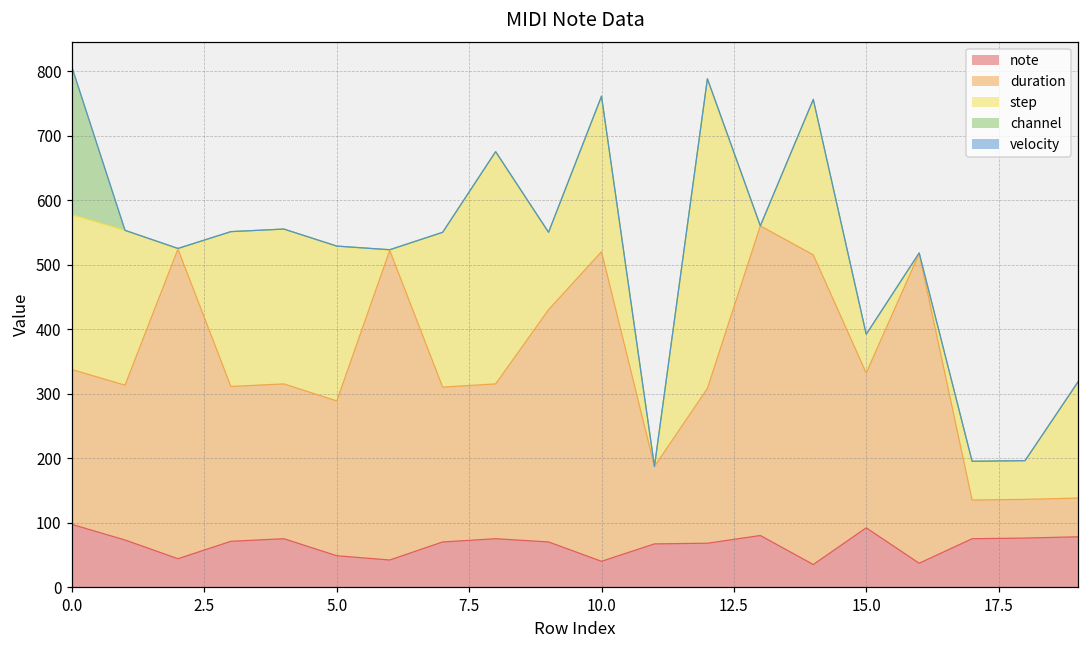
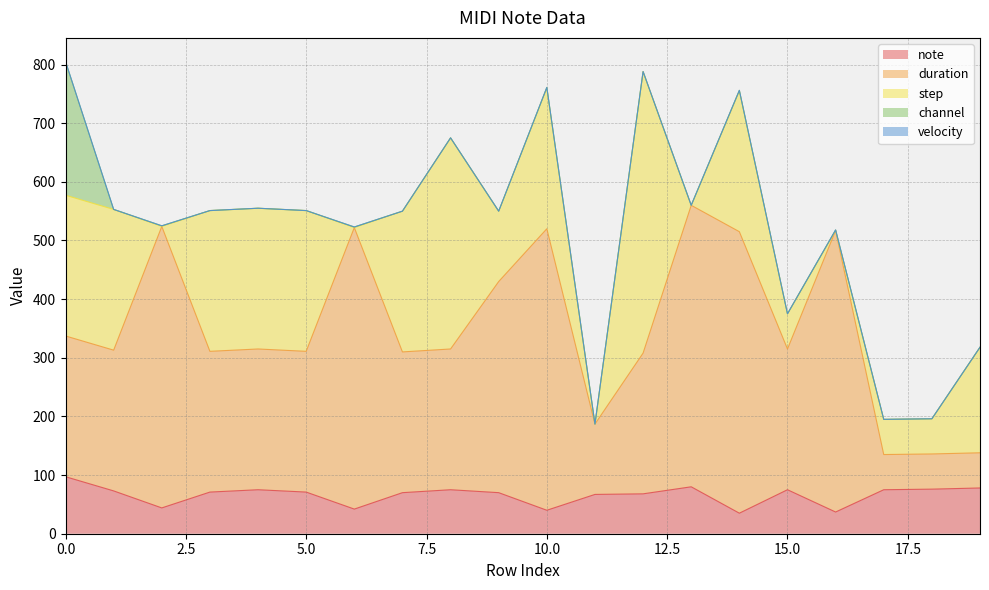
note, 5.0: 50 -> 70
note, 15.0: 90 -> 80
